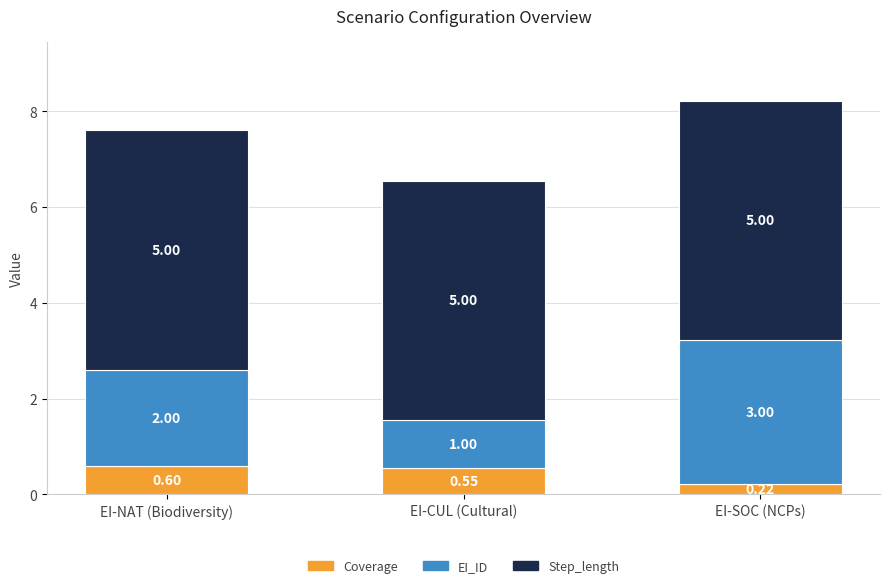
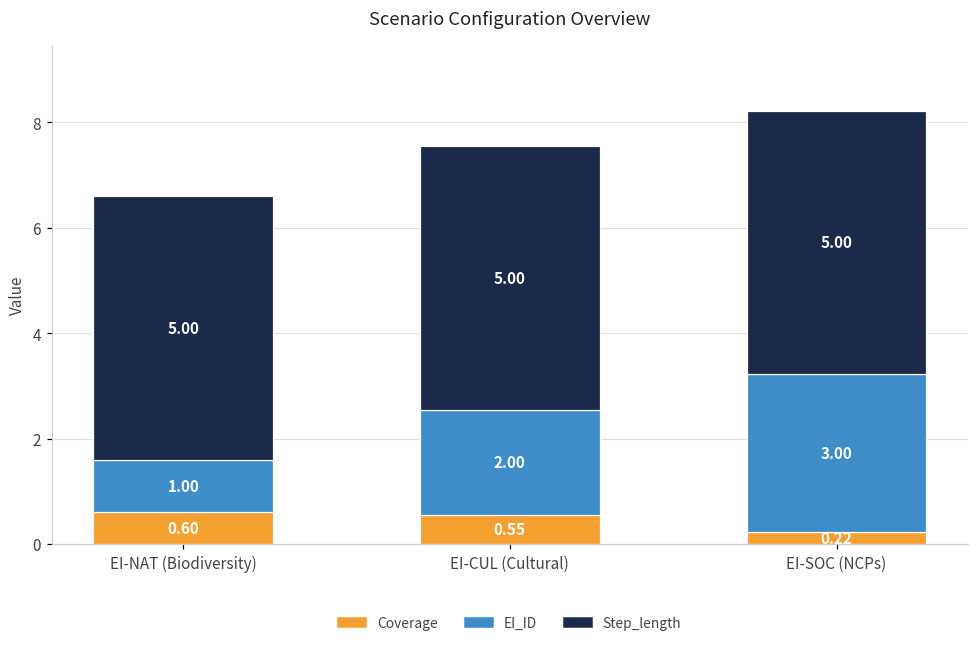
EI_ID, EI-NAT (Biodiversity): 2.00 -> 1.00
EI_ID, EI-CUL (Cultural): 1.00 -> 2.00
